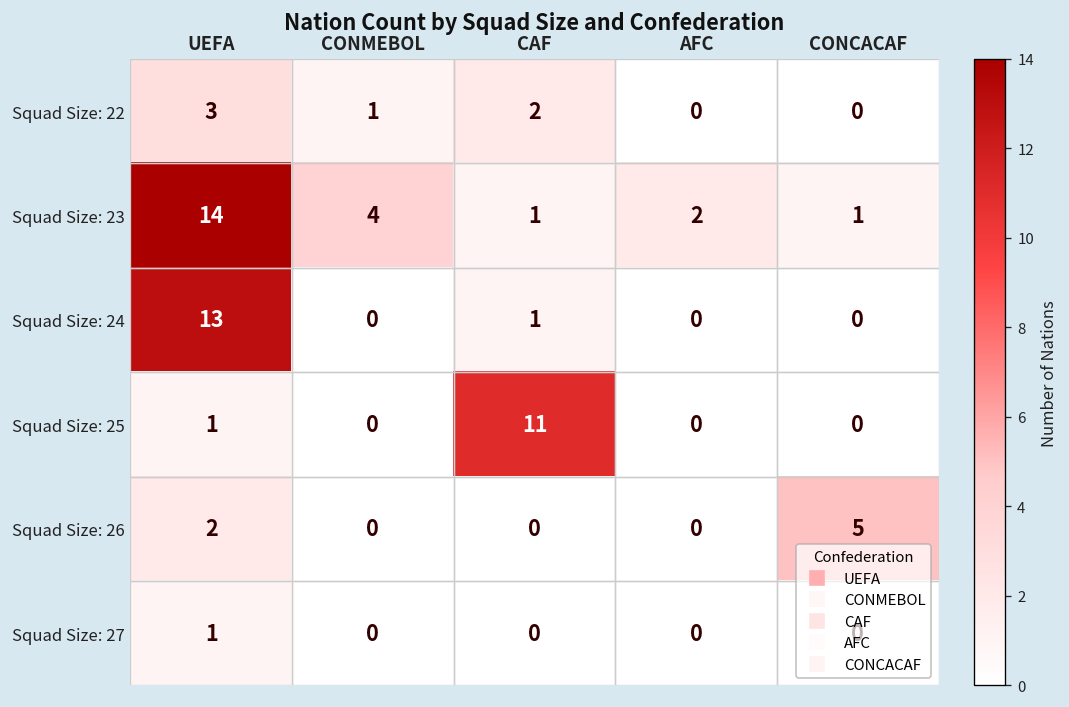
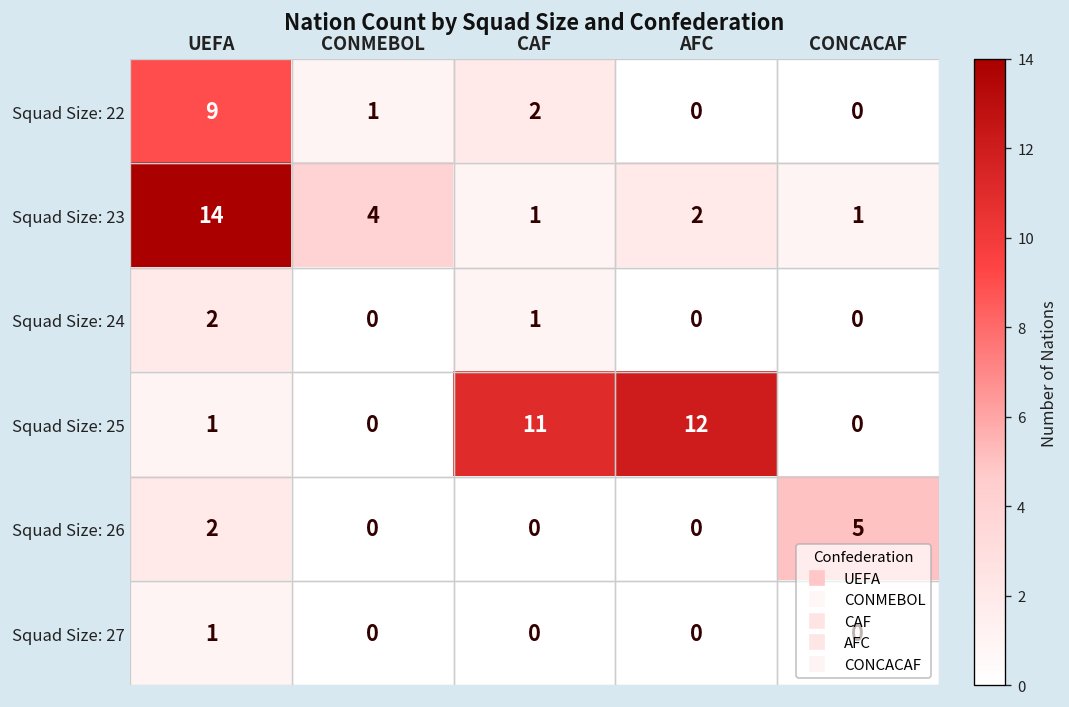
Squad Size: 22, UEFA: 3 -> 9
Squad Size: 24, UEFA: 13 -> 2
Squad Size: 25, AFC: 0 -> 12
